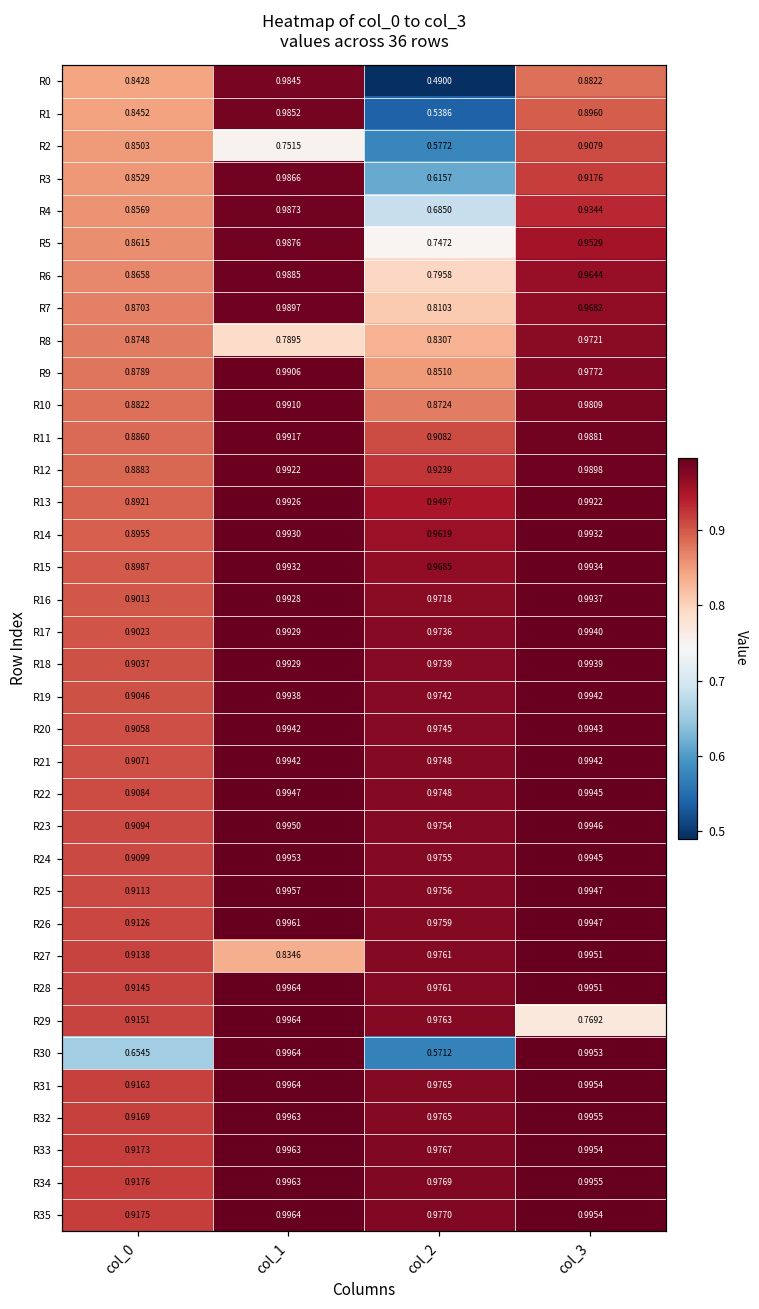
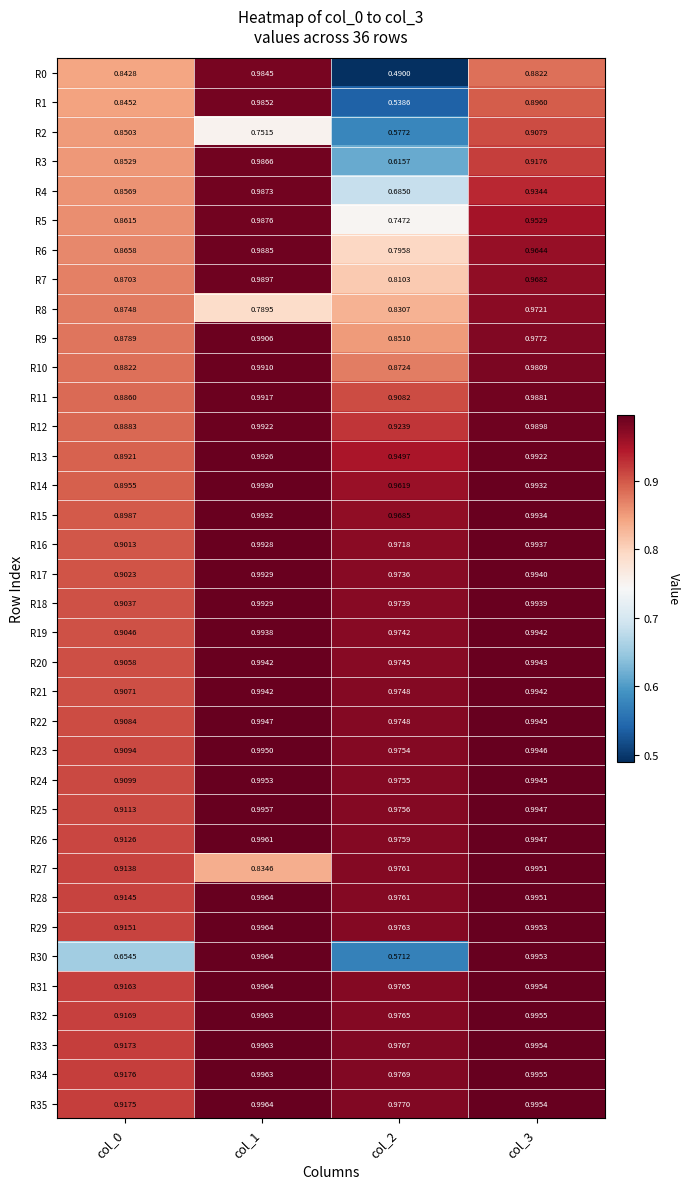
R29, col_3: 0.7692 -> 0.9953
